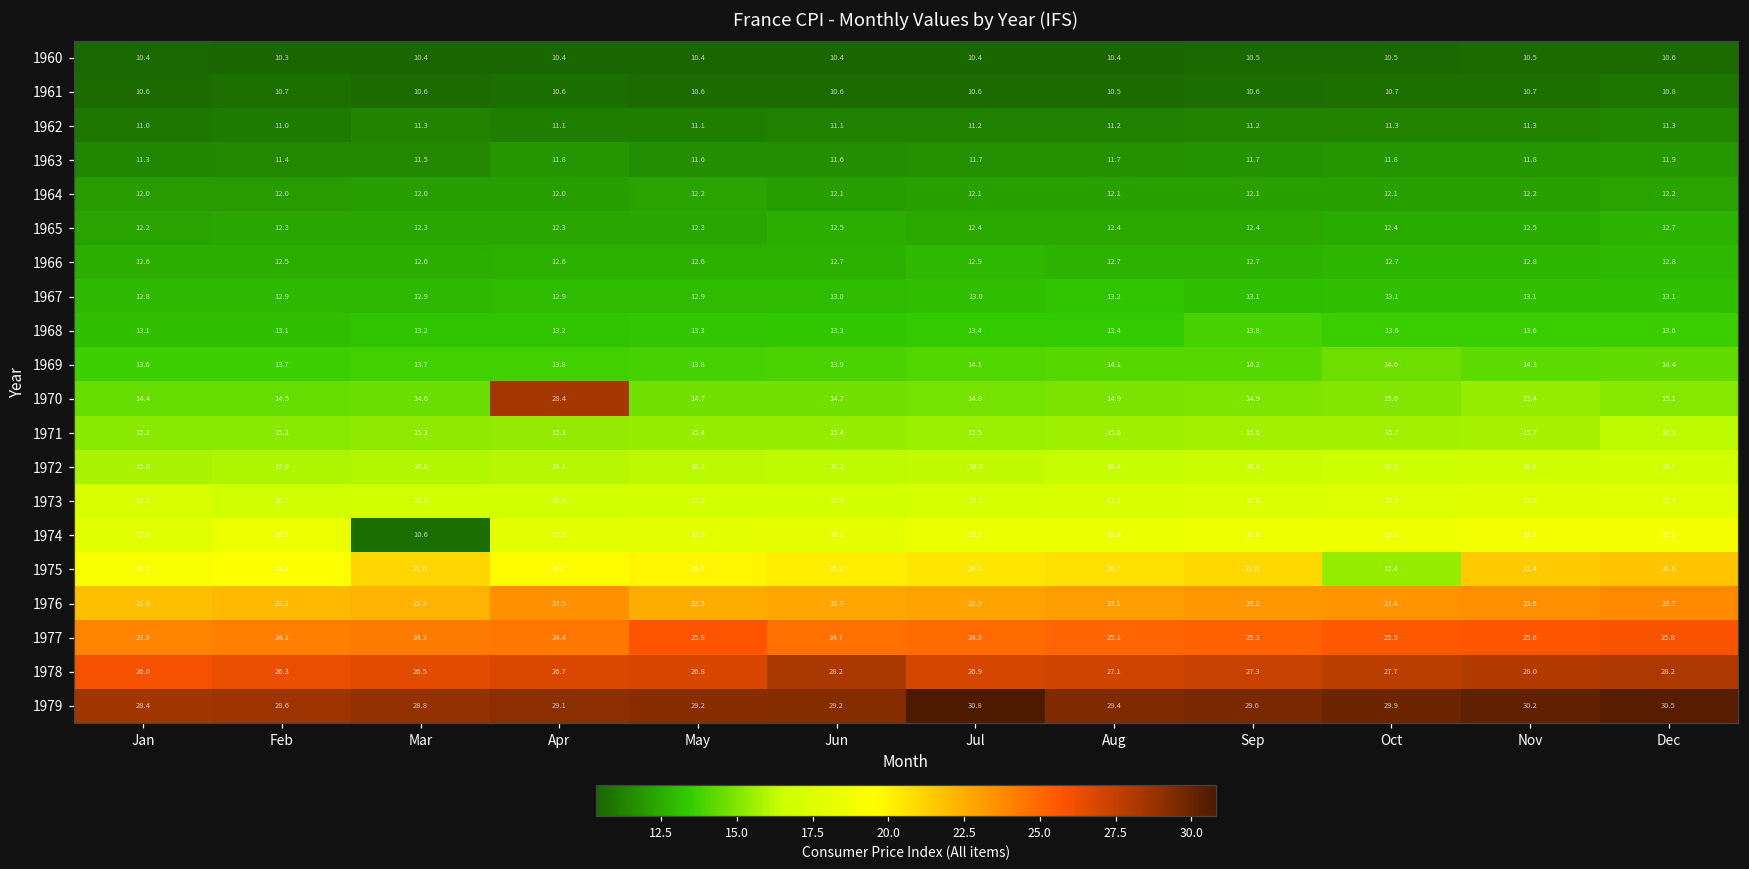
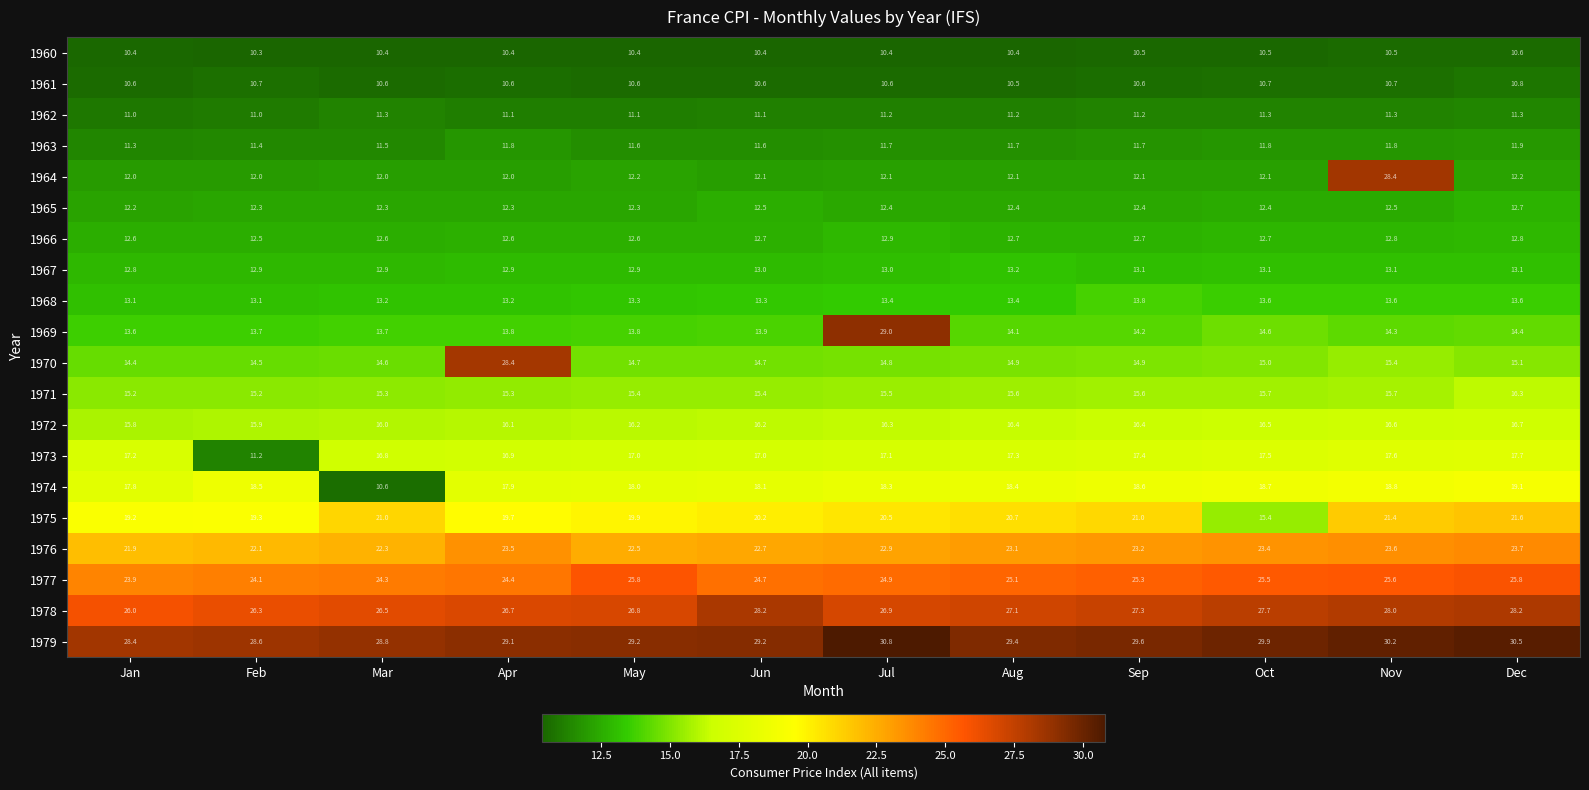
1964, Nov: 12.2 -> 28.4
1969, Jul: 14.1 -> 29.0
1973, Feb: 16.7 -> 11.2
